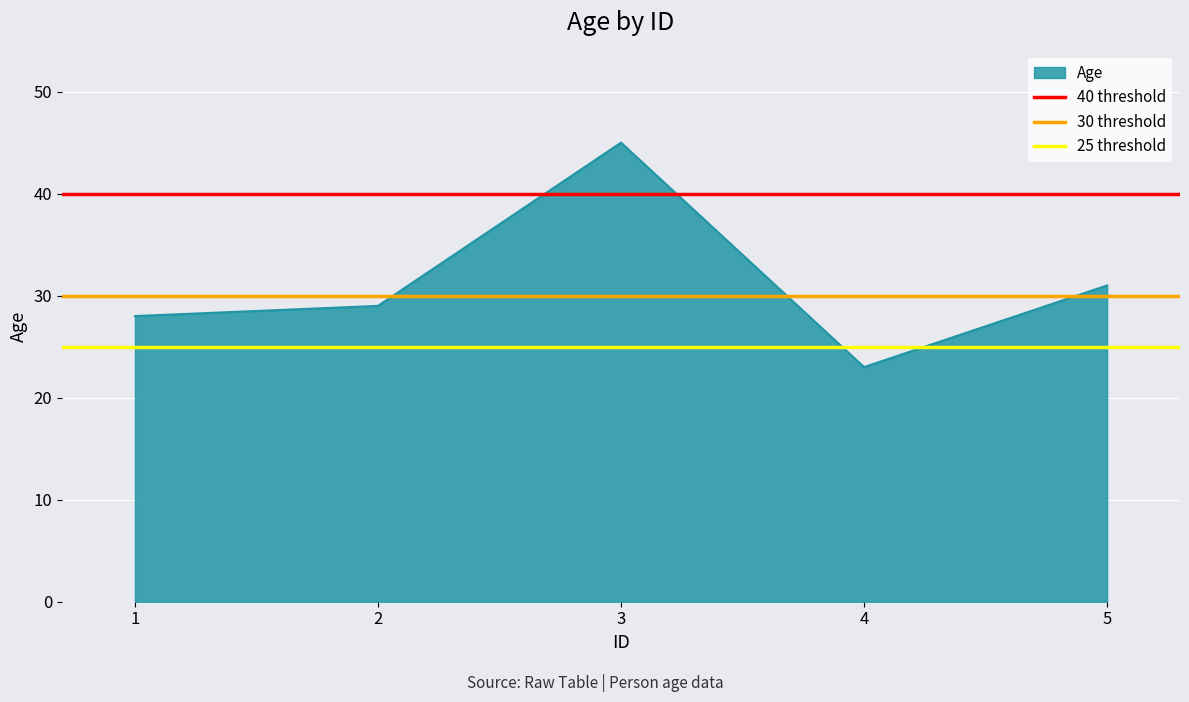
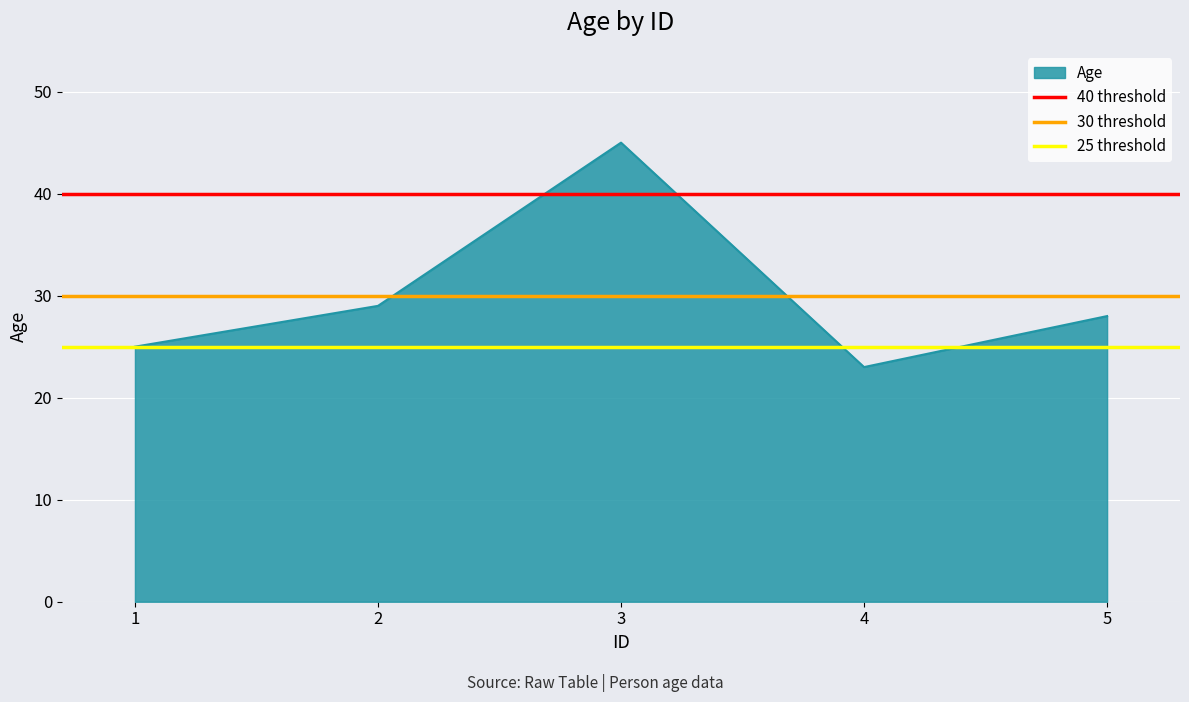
1: 28 -> 25
5: 31 -> 28
